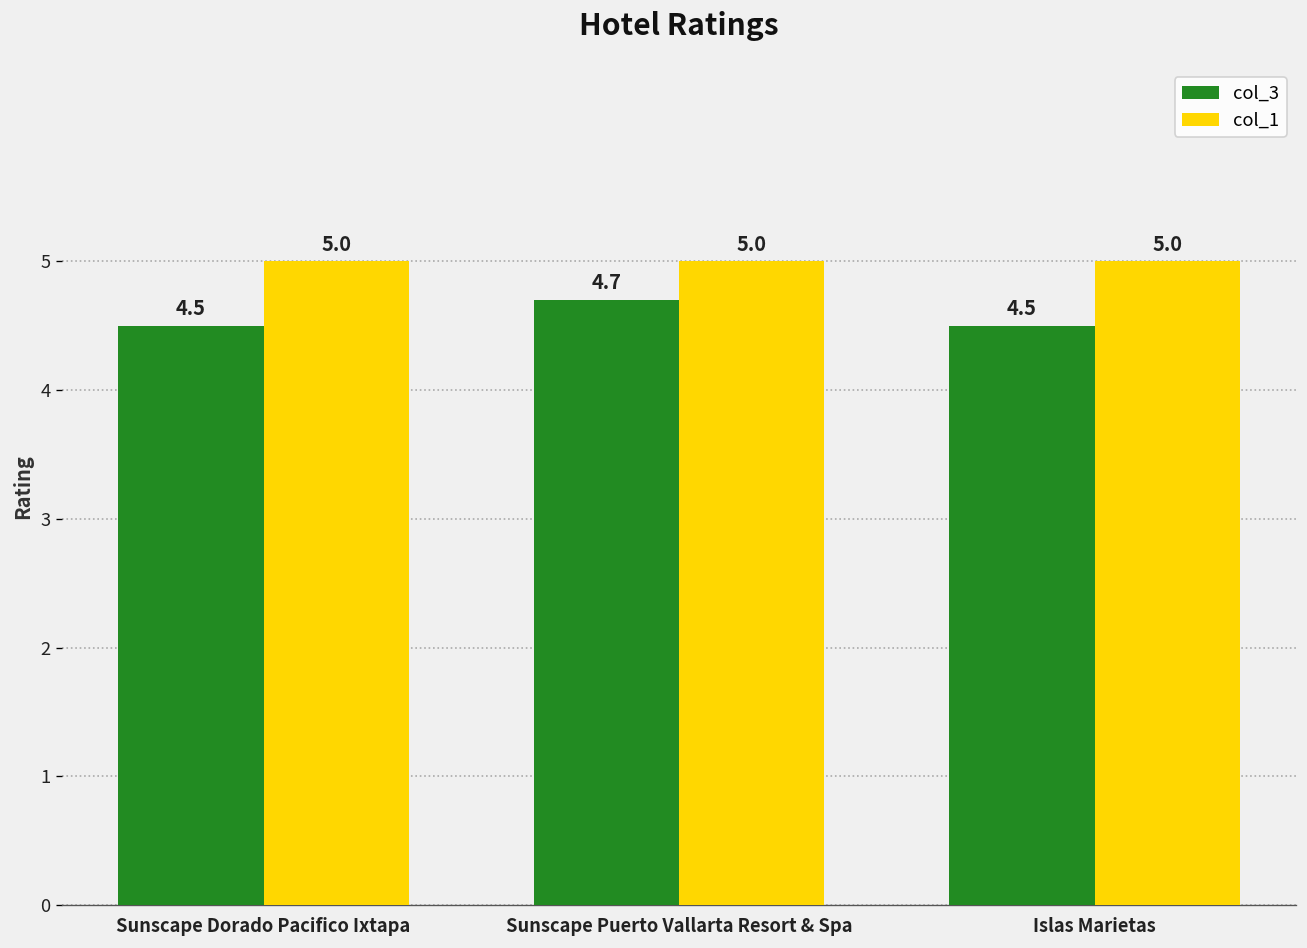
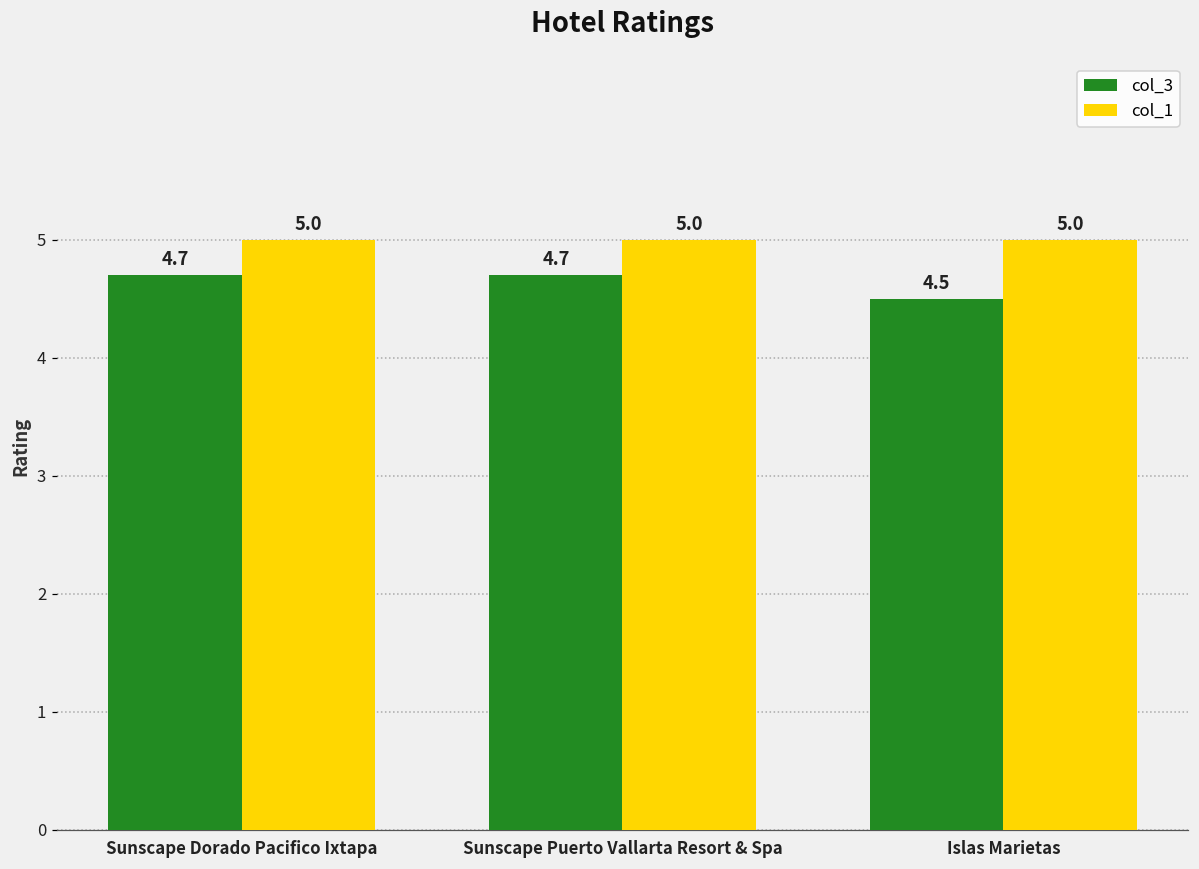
col_3, Sunscape Dorado Pacifico Ixtapa: 4.5 -> 4.7
